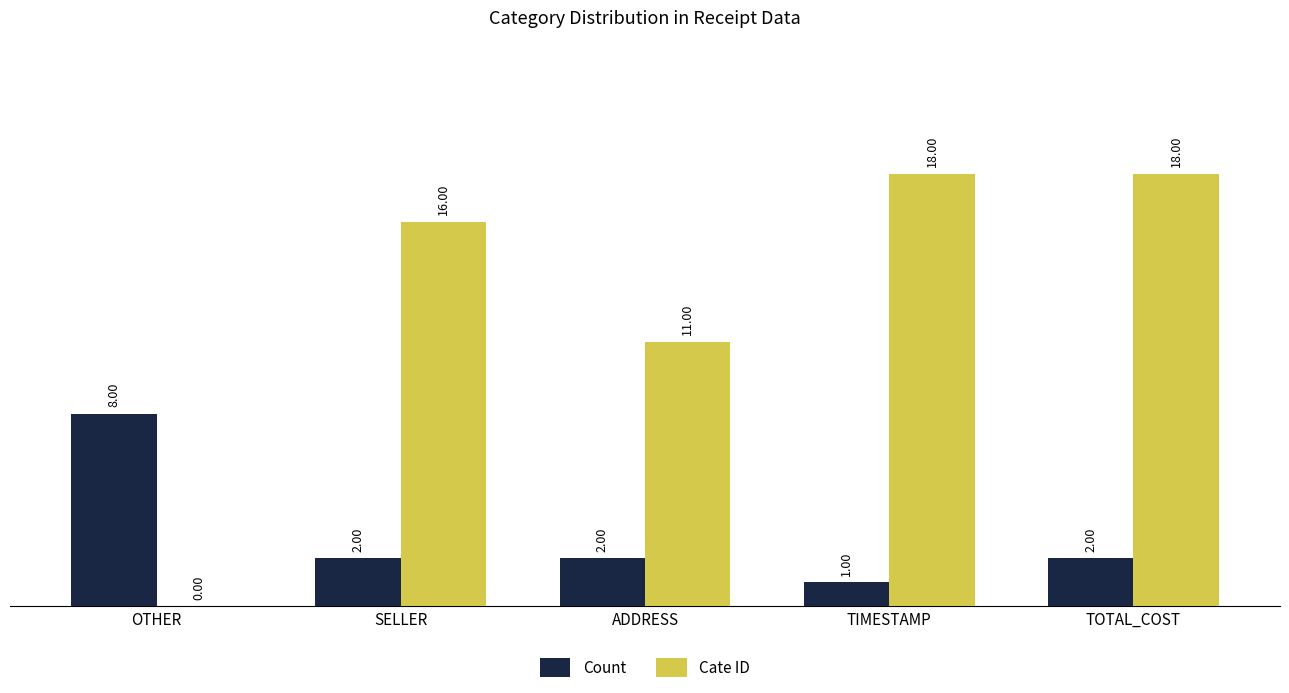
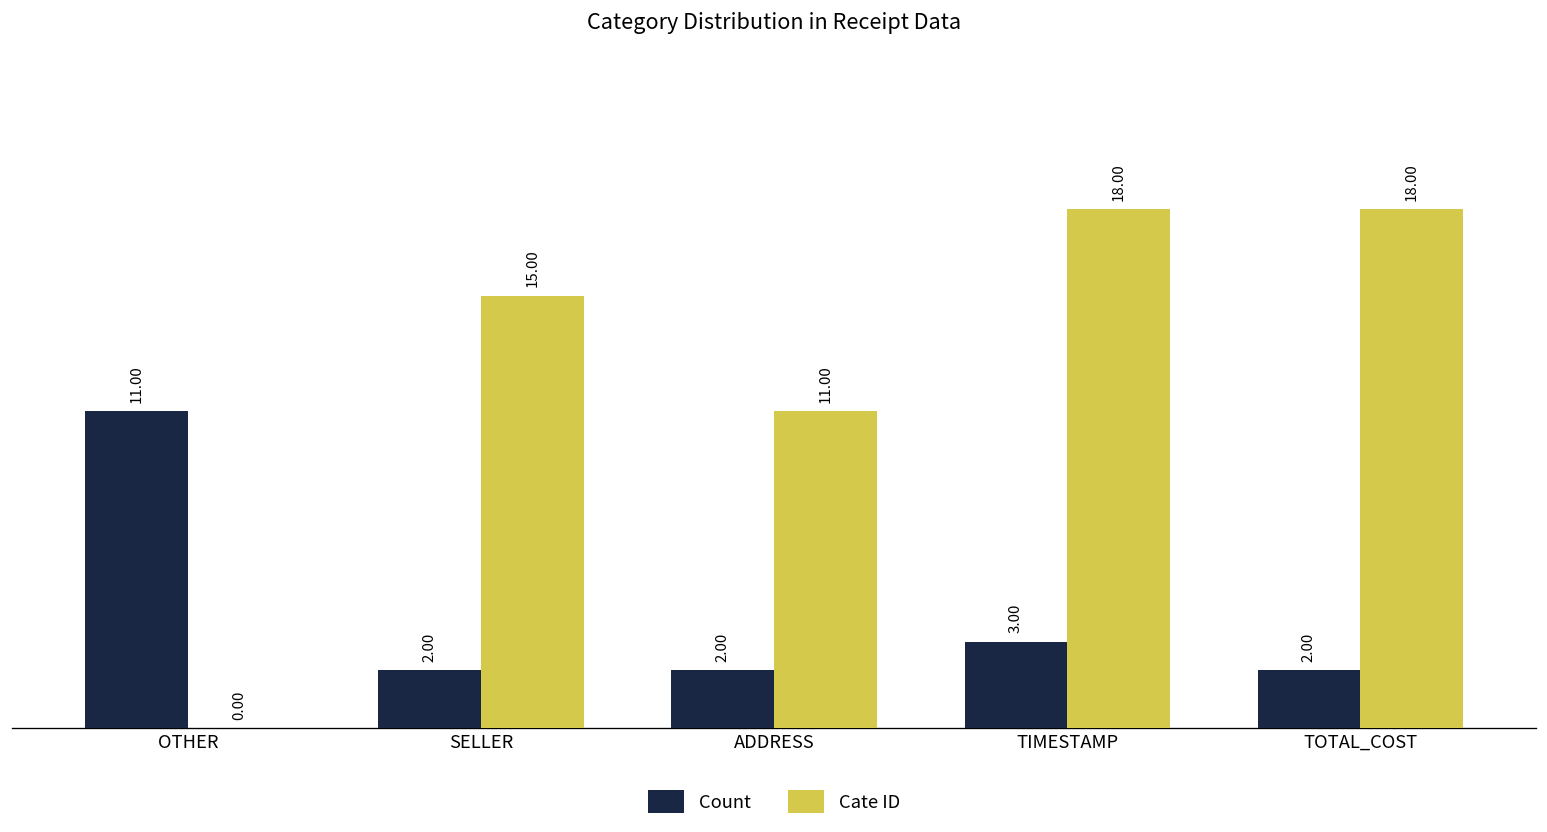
Count, OTHER: 8.00 -> 11.00
Cate ID, SELLER: 16.00 -> 15.00
Count, TIMESTAMP: 1.00 -> 3.00
